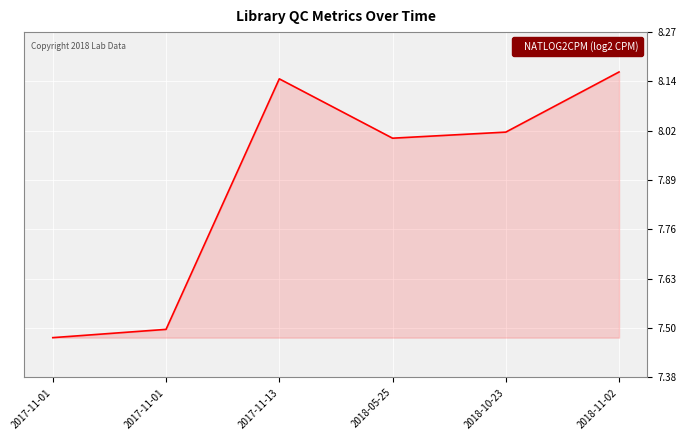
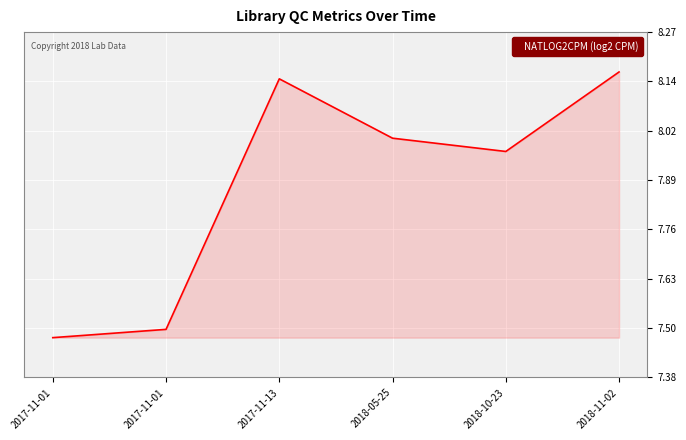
2018-10-23: 8.01 -> 7.96
